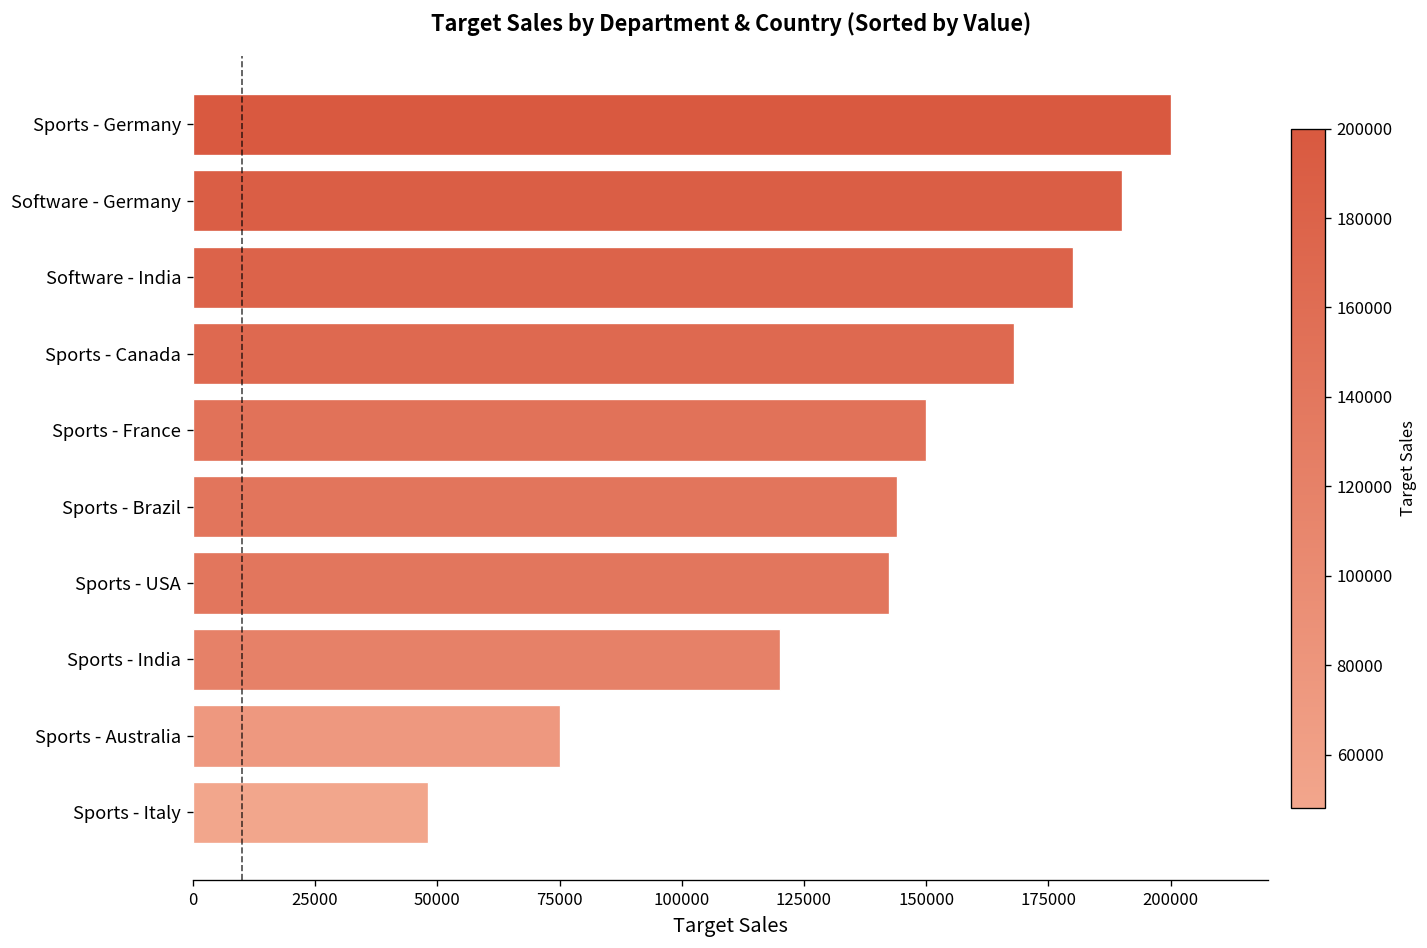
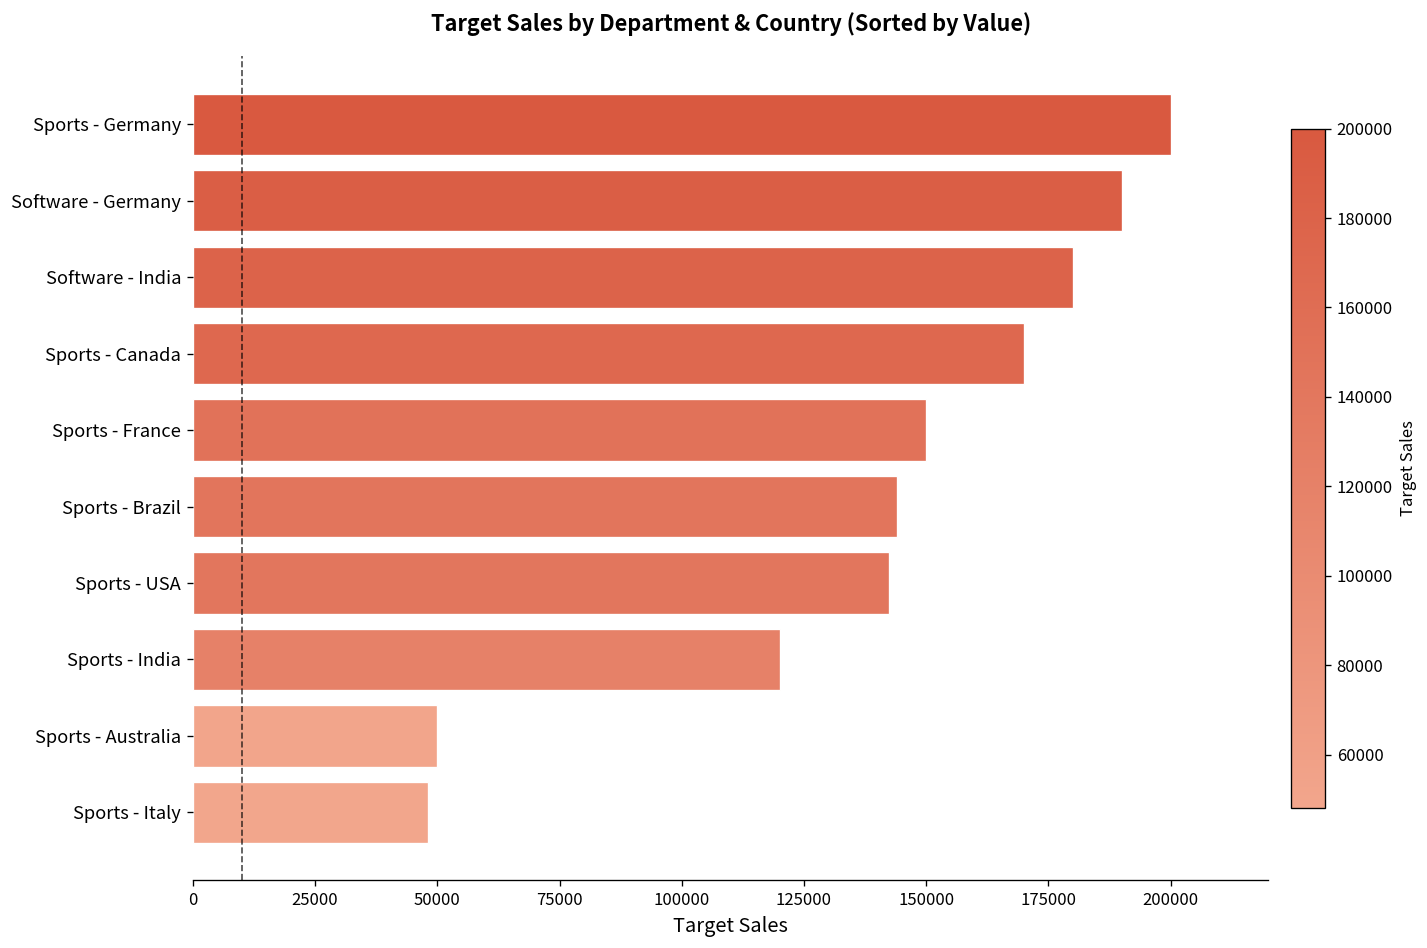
Sports - Canada: 168000 -> 170000
Sports - Australia: 75000 -> 50000
